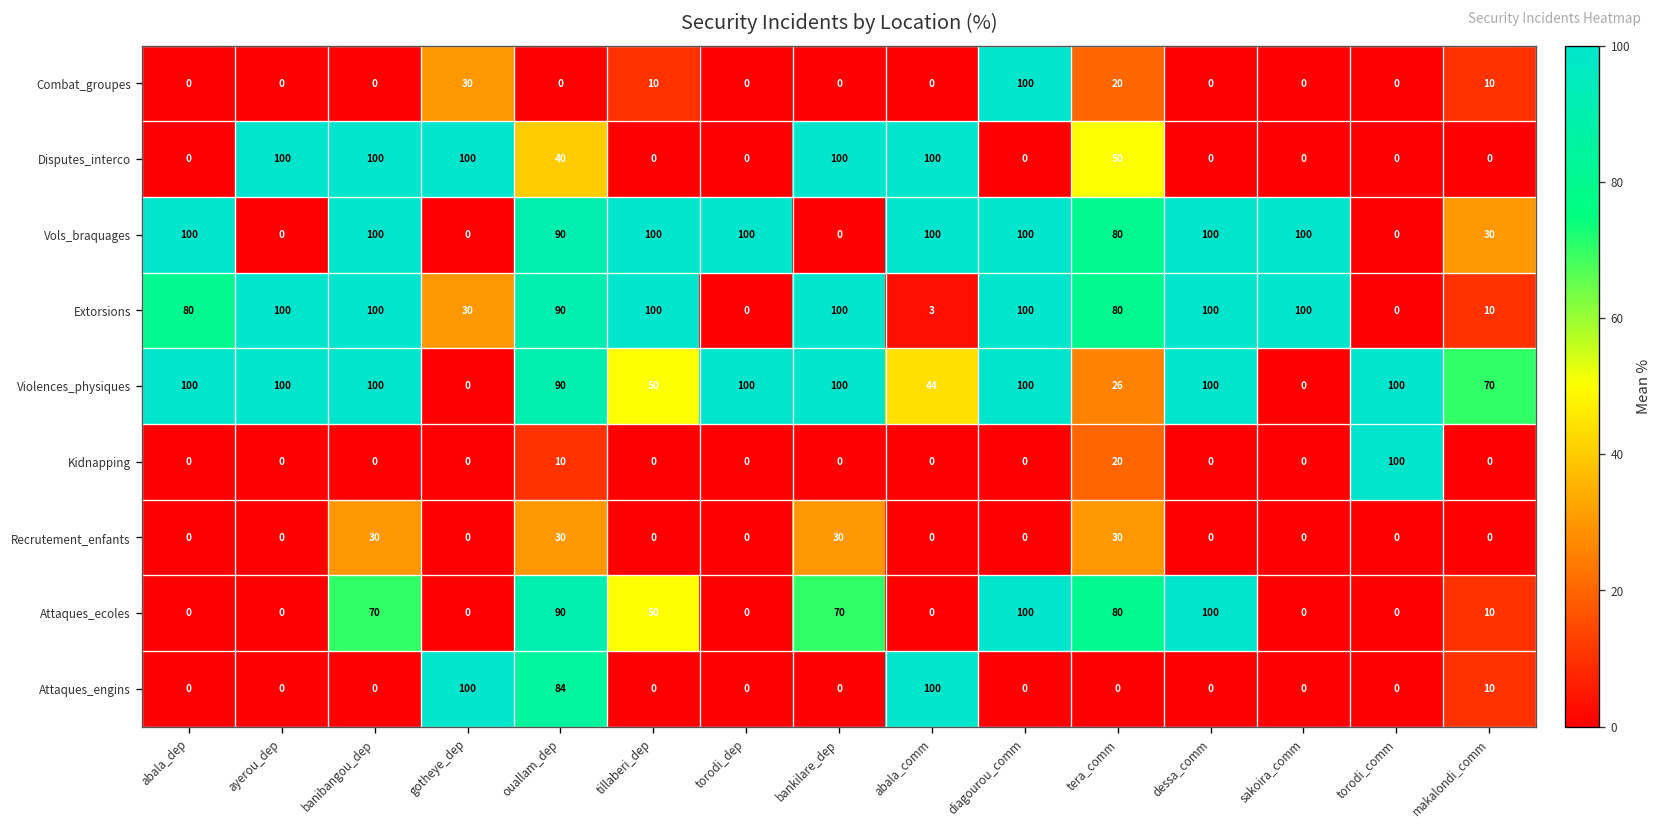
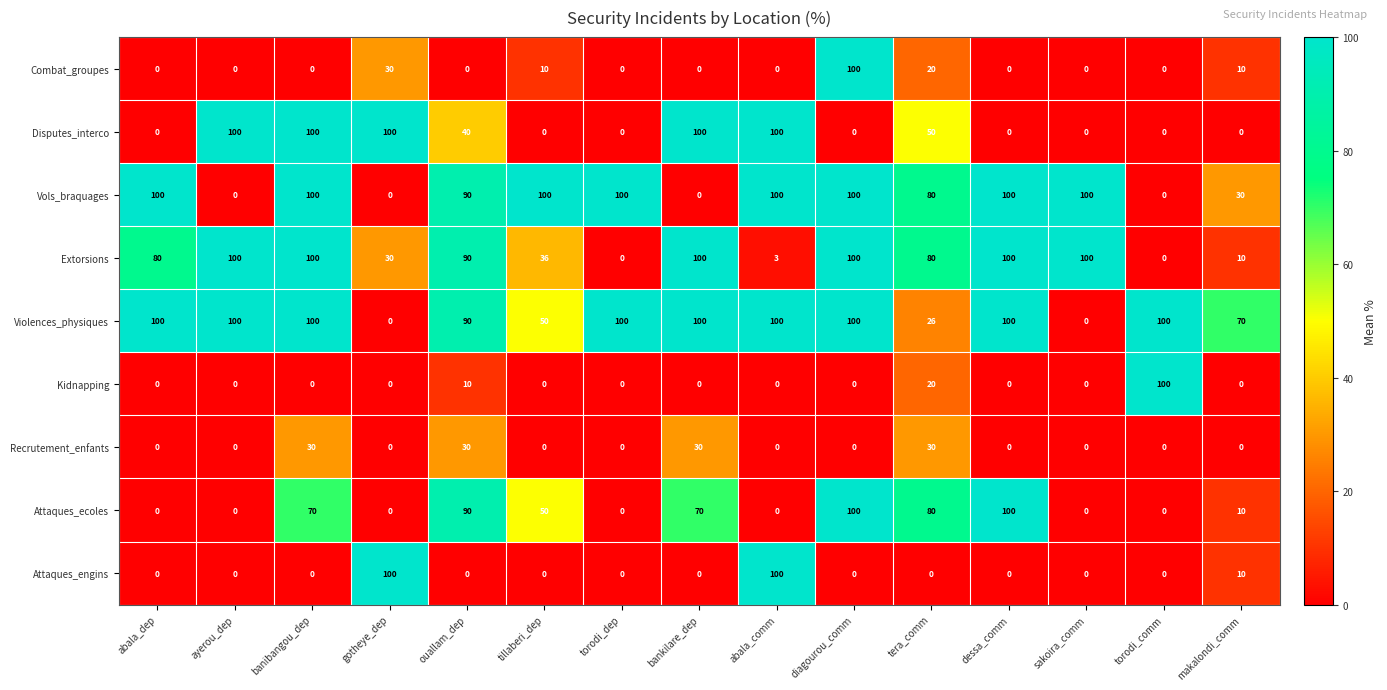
Extorsions, tillaberi_dep: 100 -> 36
Violences_physiques, abala_comm: 44 -> 100
Attaques_engins, ouallam_dep: 84 -> 0
